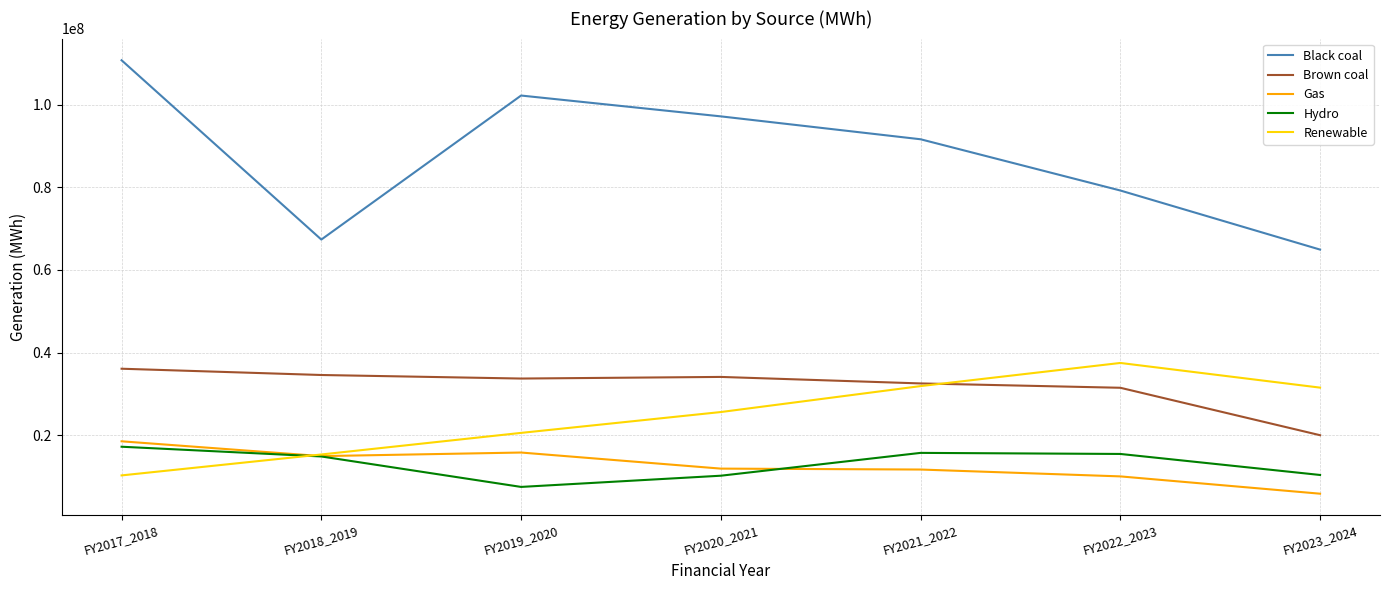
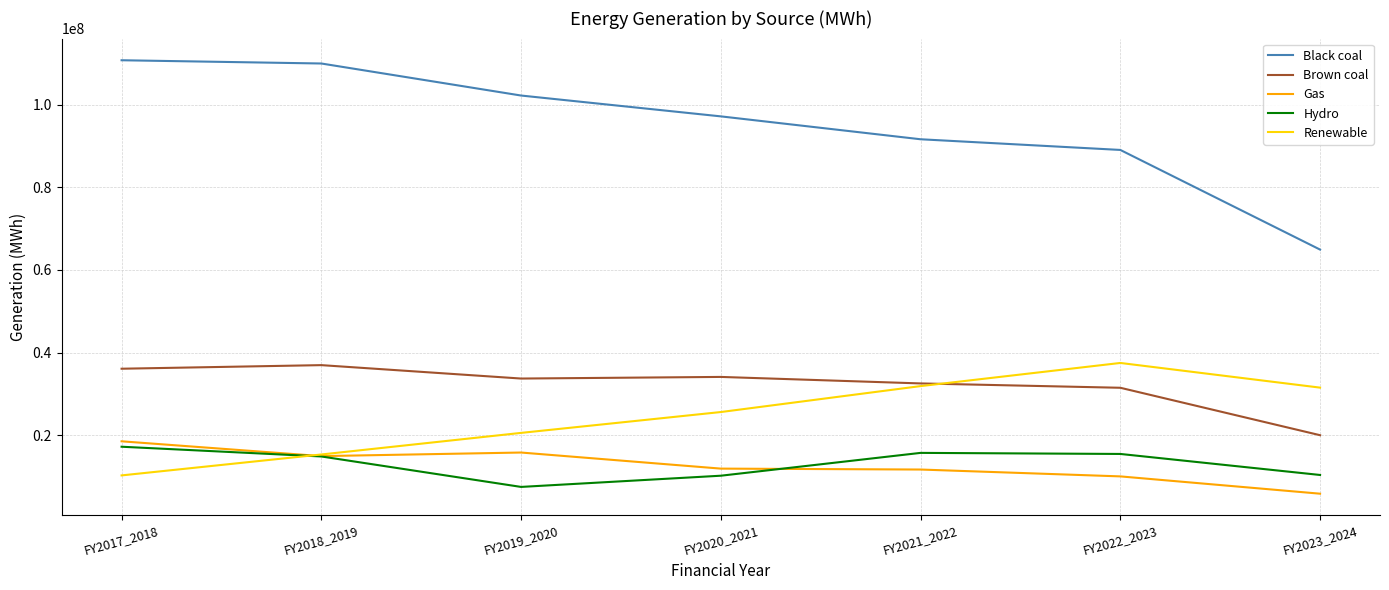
Black coal, FY2018_2019: 67000000 -> 110000000
Brown coal, FY2018_2019: 35000000 -> 37000000
Black coal, FY2022_2023: 79000000 -> 89000000
